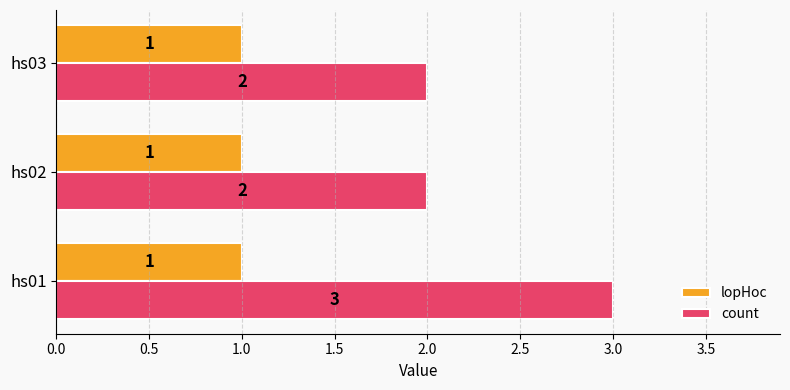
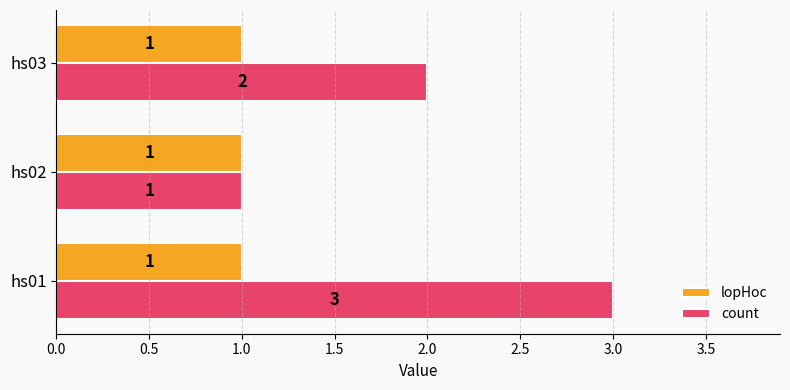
count, hs02: 2 -> 1
